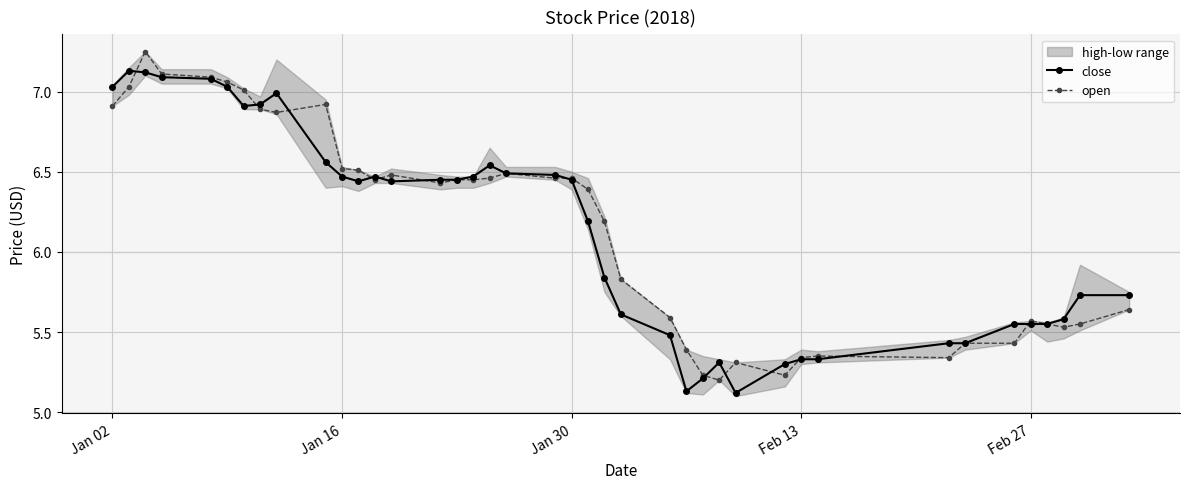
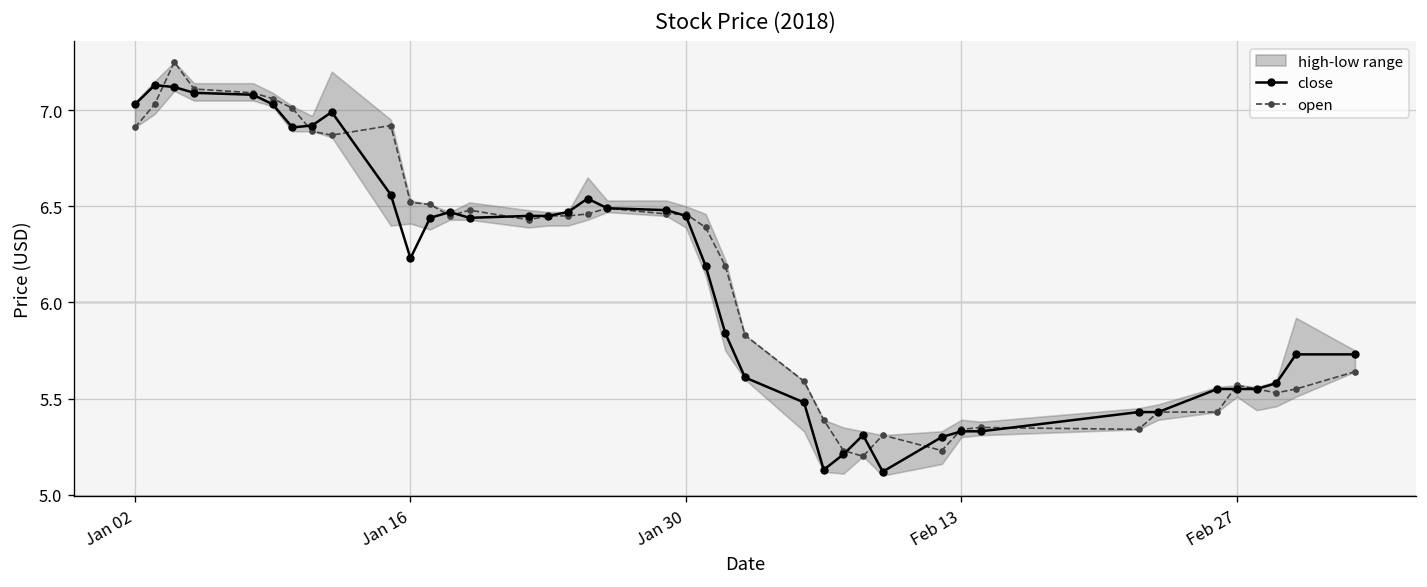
close, Jan 16: 6.47 -> 6.23
